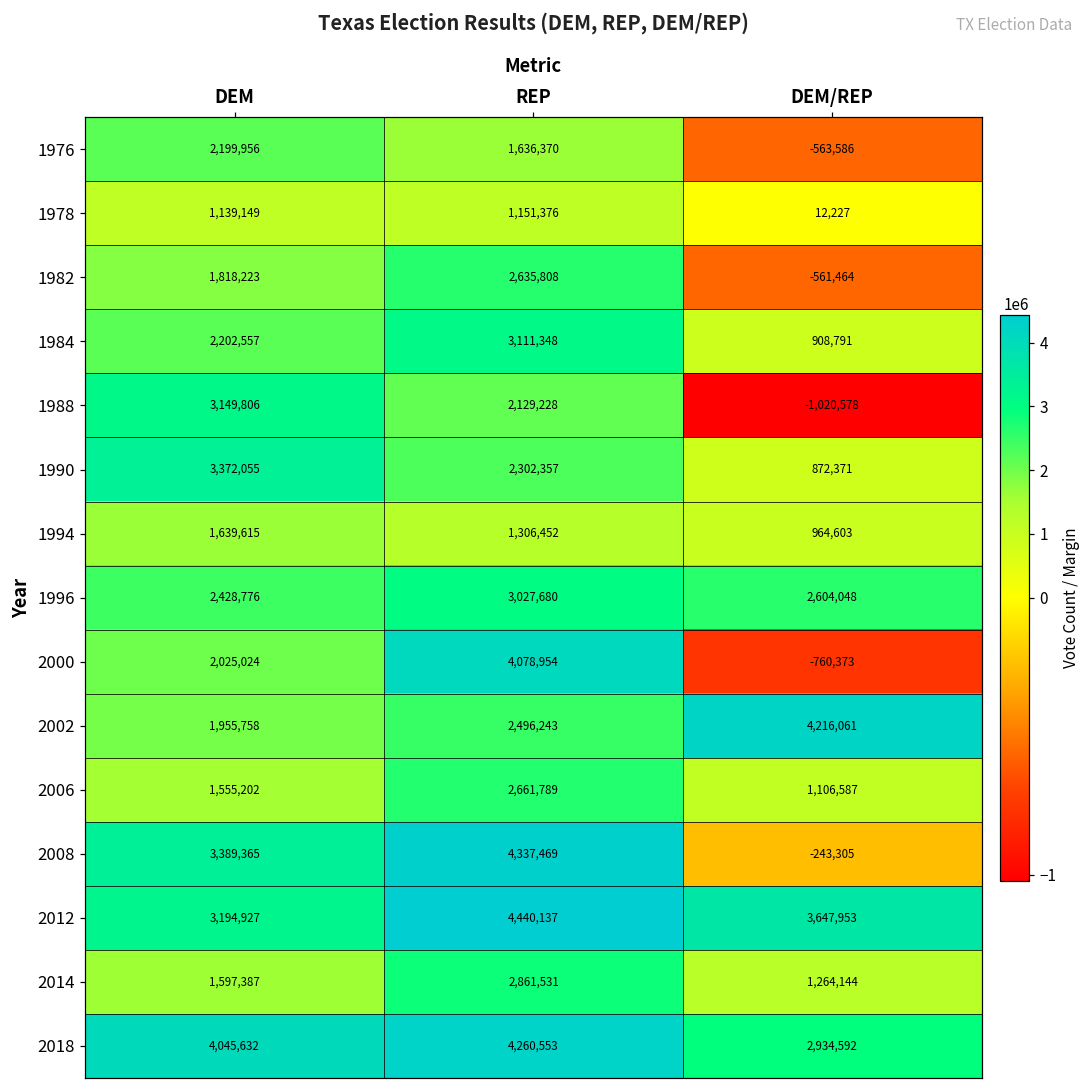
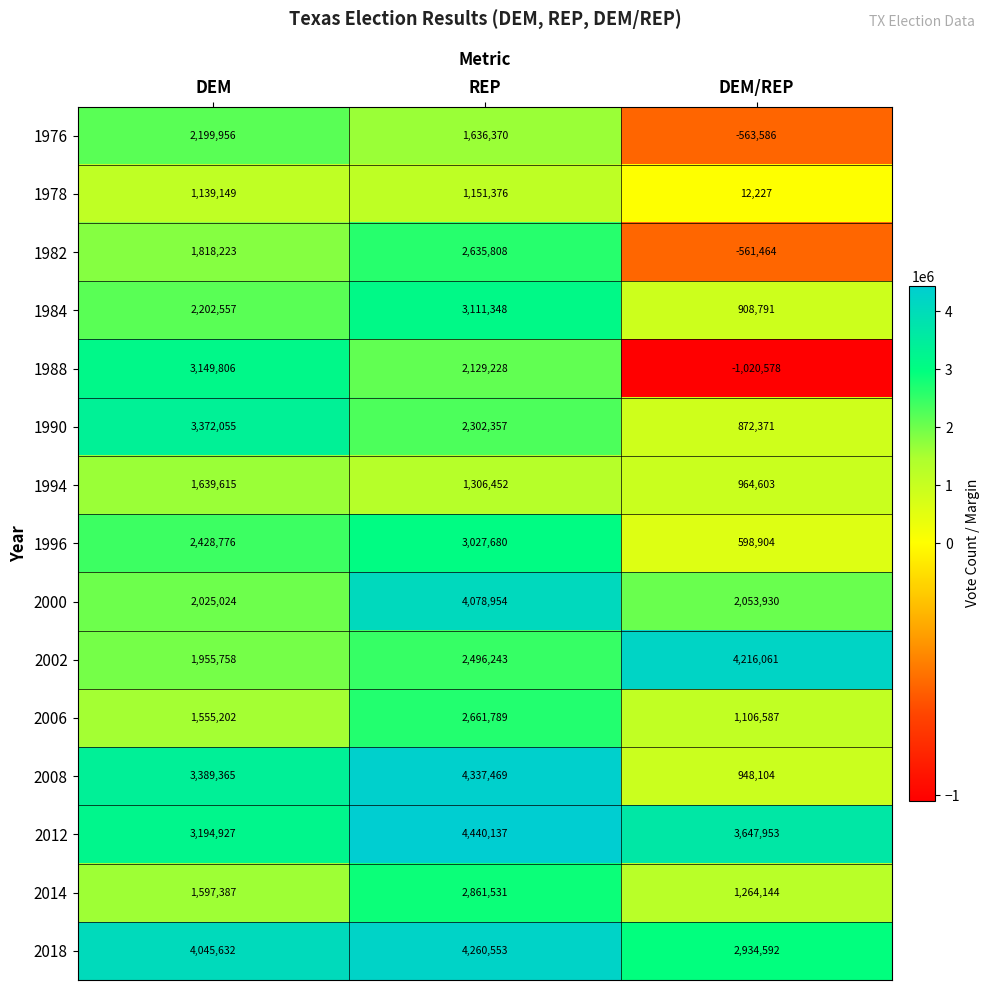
1996, DEM/REP: 2,604,048 -> 598,904
2000, DEM/REP: -760,373 -> 2,053,930
2008, DEM/REP: -243,305 -> 948,104
